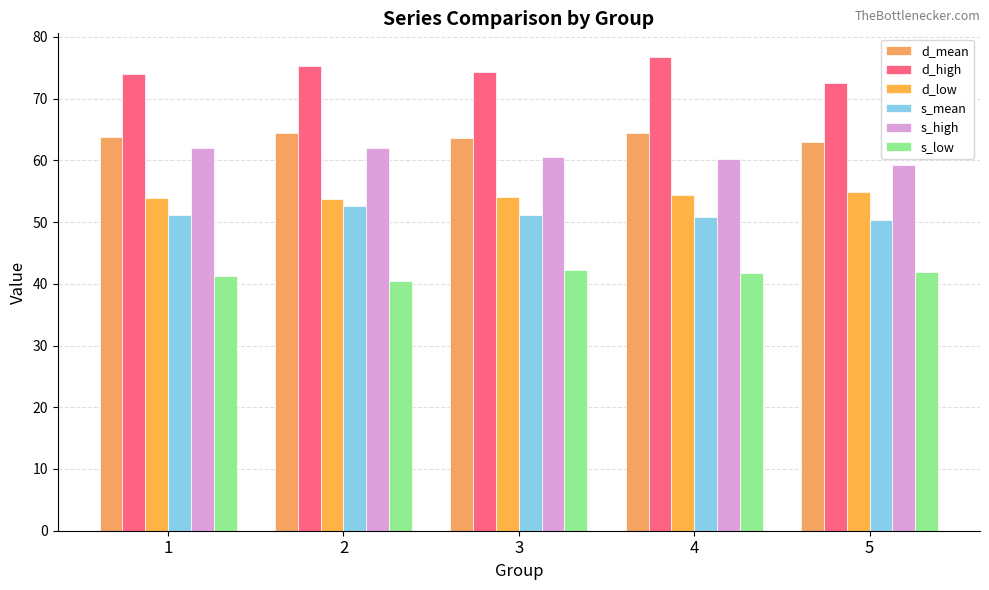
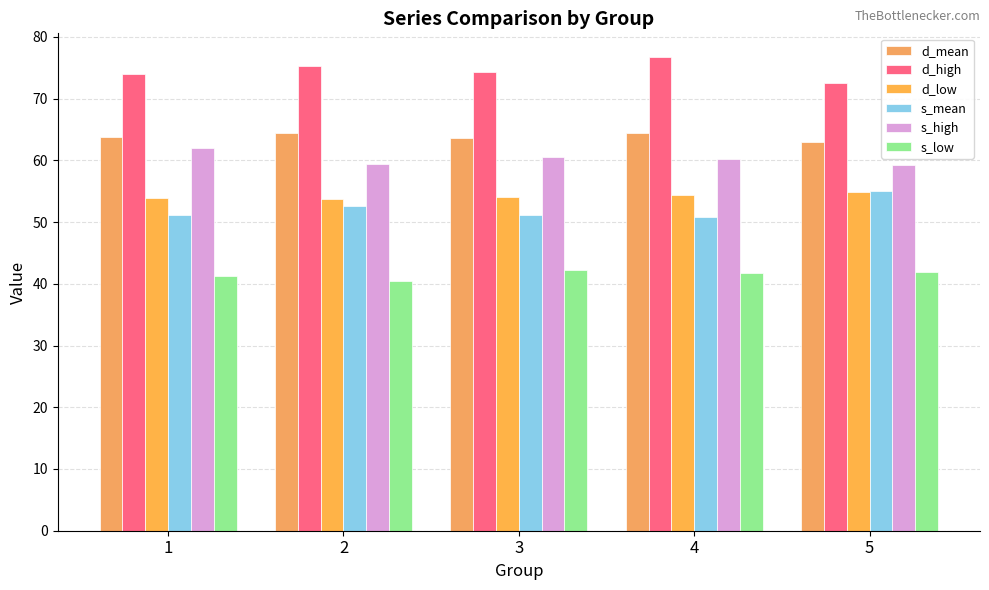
s_high, 2: 62 -> 59
s_mean, 5: 50 -> 55
